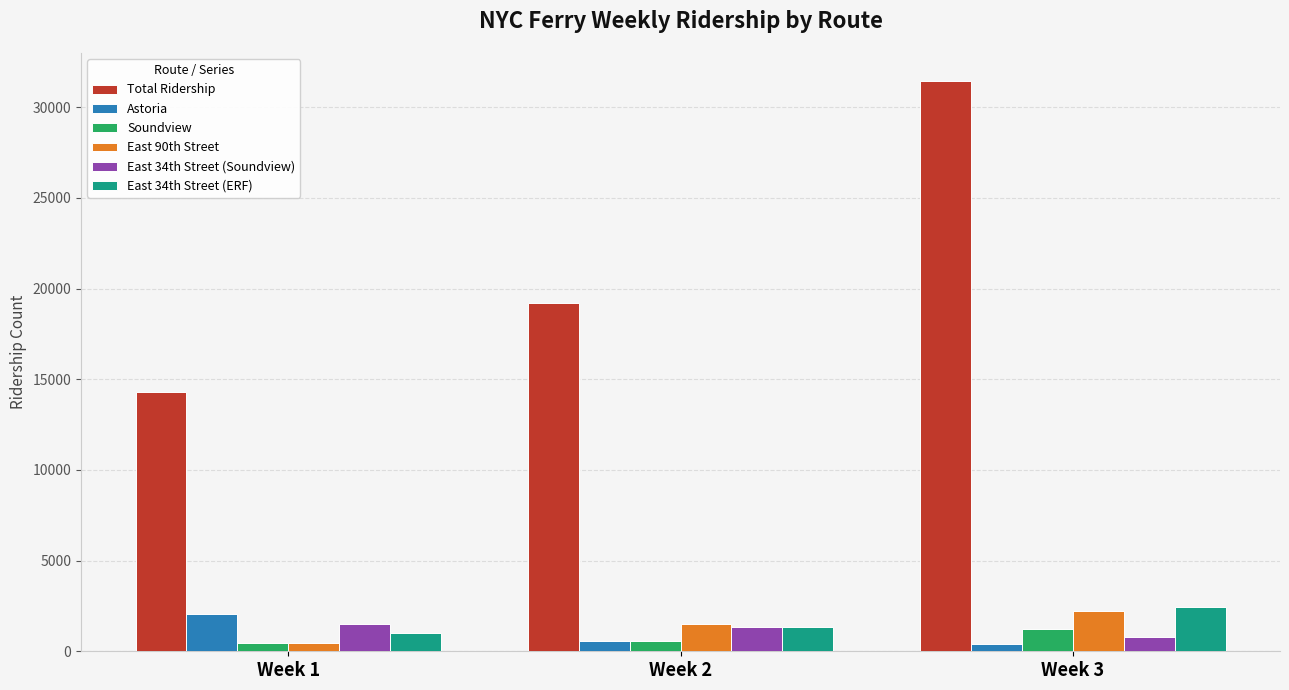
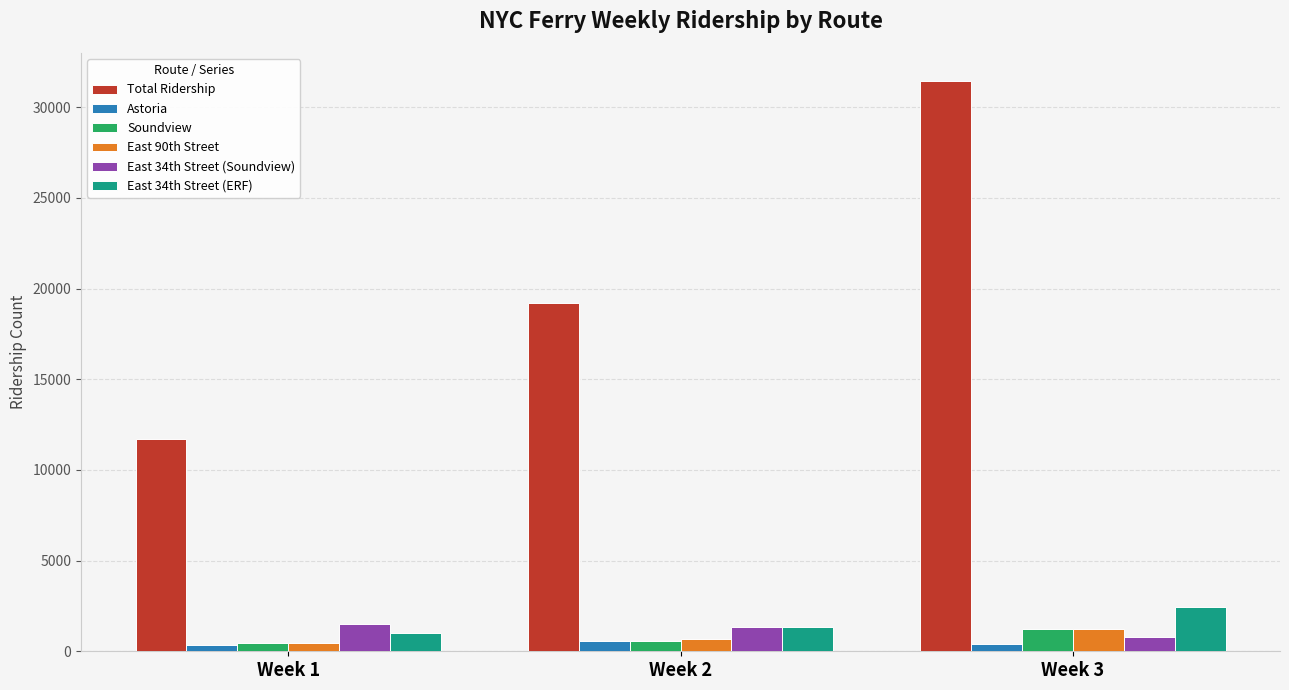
Total Ridership, Week 1: 14300 -> 11700
Astoria, Week 1: 2100 -> 400
East 90th Street, Week 2: 1500 -> 700
East 90th Street, Week 3: 2200 -> 1200
